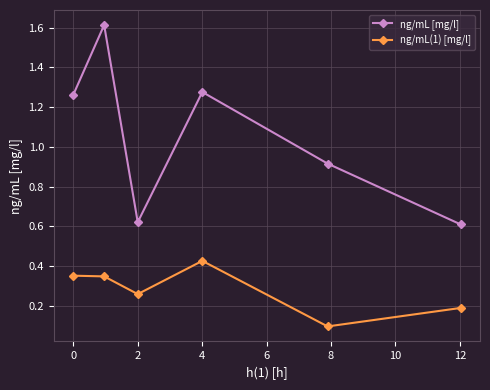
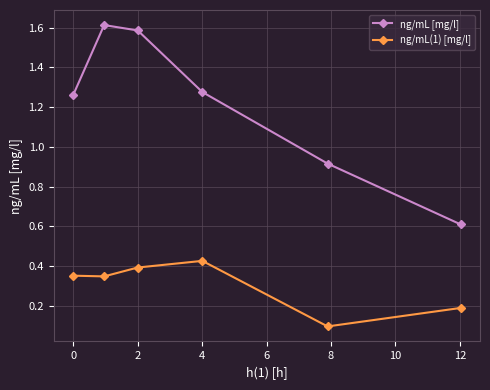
ng/mL [mg/l], 2: 0.62 -> 1.59
ng/mL(1) [mg/l], 2: 0.26 -> 0.39
